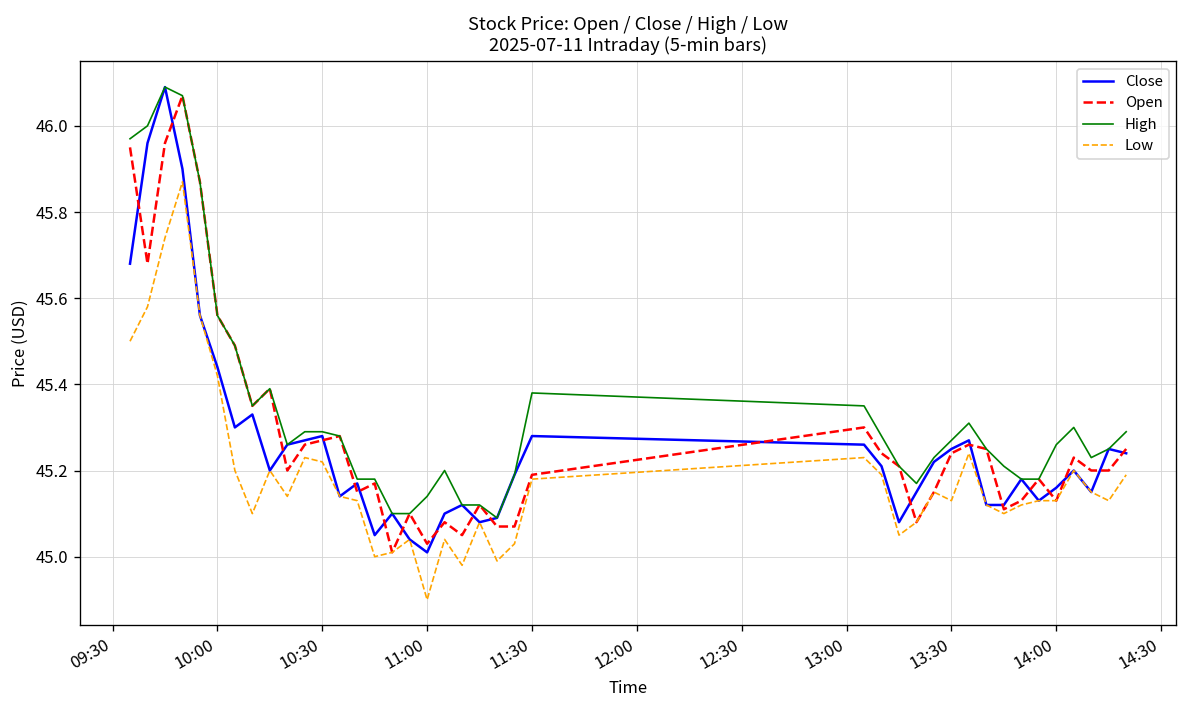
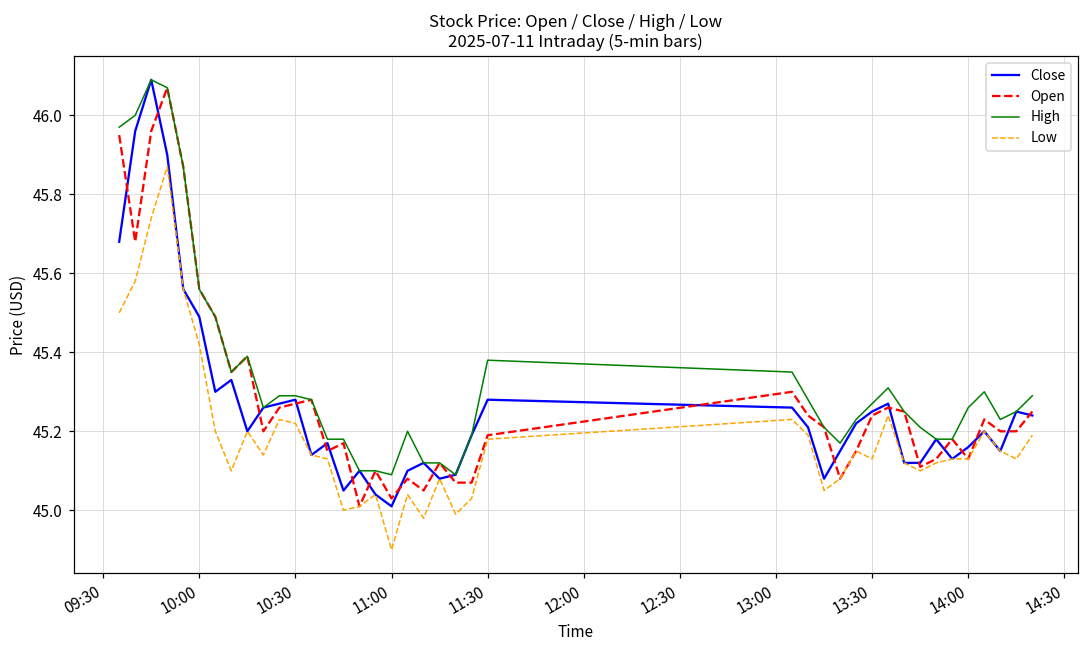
Close, 10:00: 45.44 -> 45.49
High, 11:00: 45.14 -> 45.09
